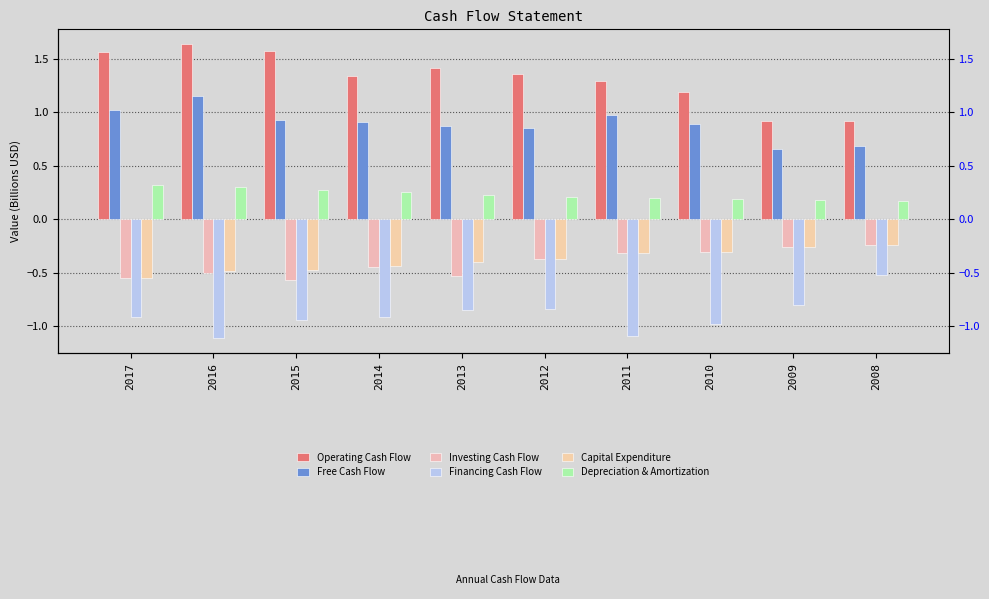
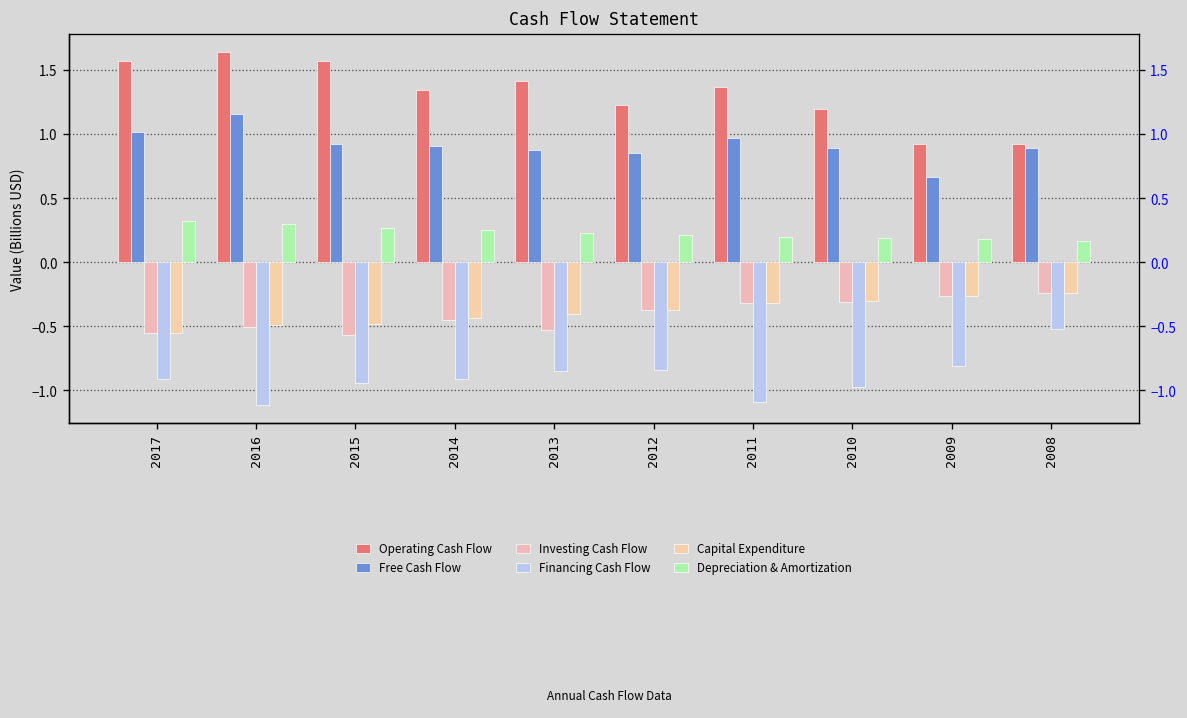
Operating Cash Flow, 2012: 1.36 -> 1.22
Operating Cash Flow, 2011: 1.29 -> 1.37
Free Cash Flow, 2008: 0.68 -> 0.90
